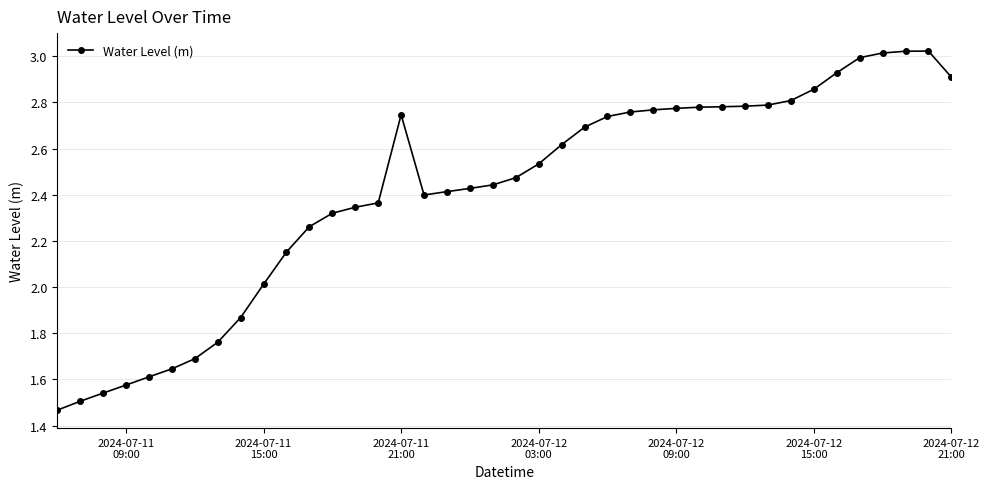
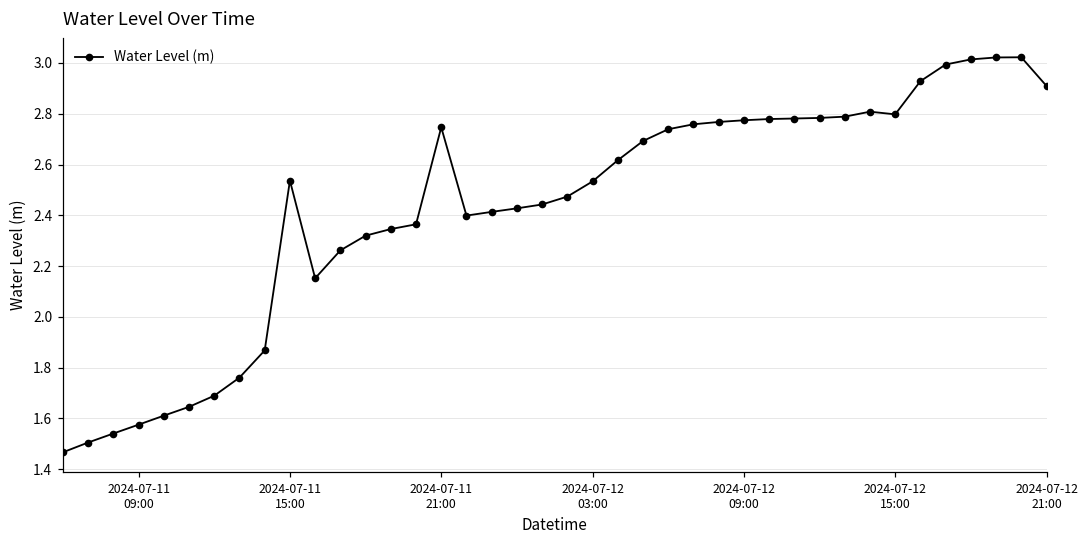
2024-07-11 15:00: 2.01 -> 2.54
2024-07-12 15:00: 2.86 -> 2.80
